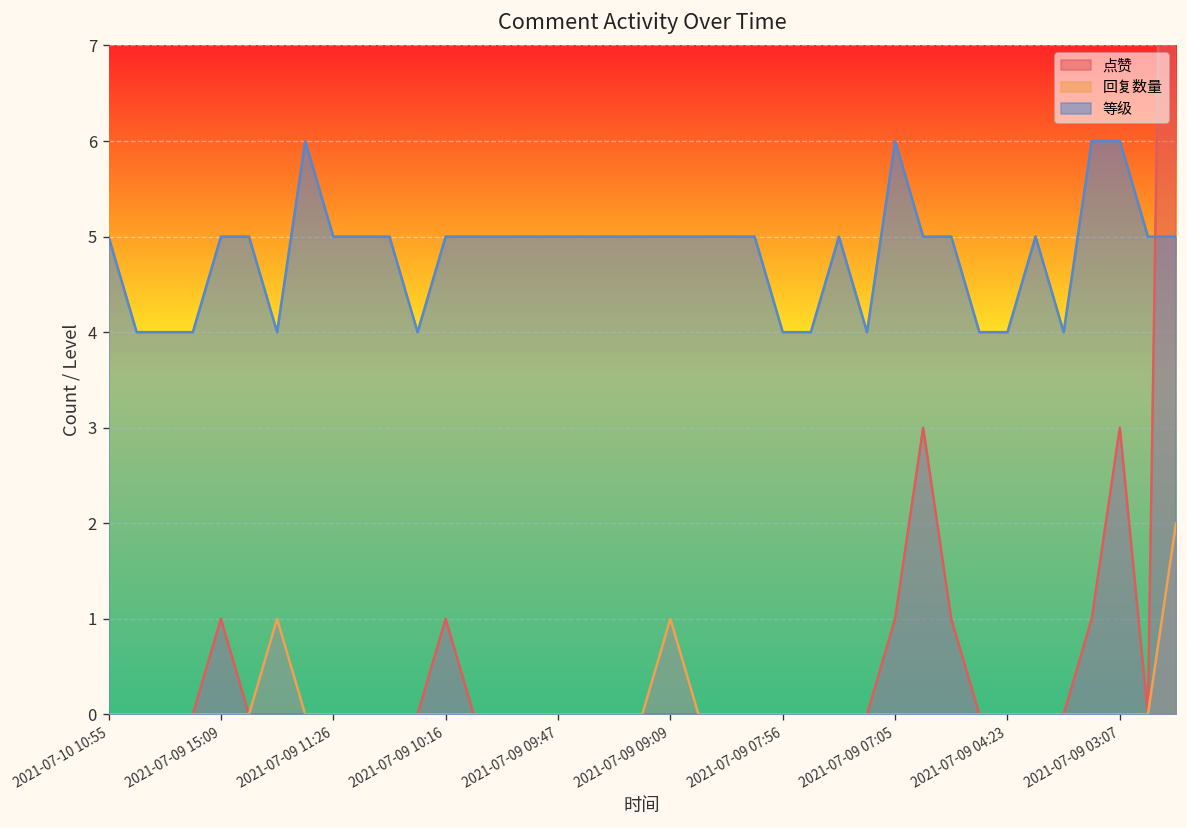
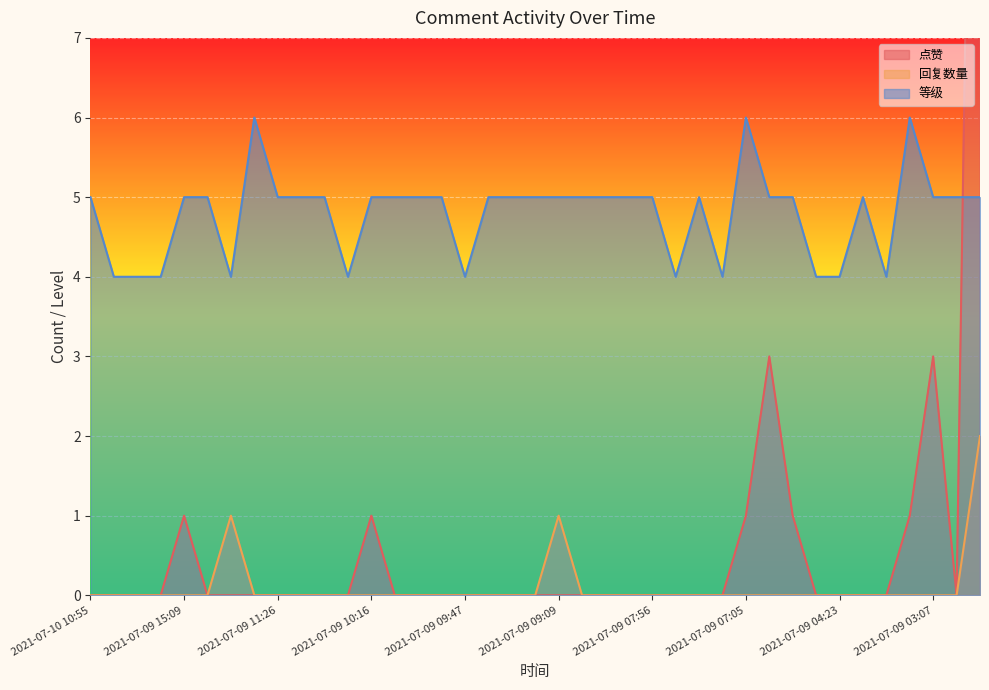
等级, 2021-07-09 09:47: 5 -> 4
等级, 2021-07-09 07:56: 4 -> 5
等级, 2021-07-09 03:07: 6 -> 5
